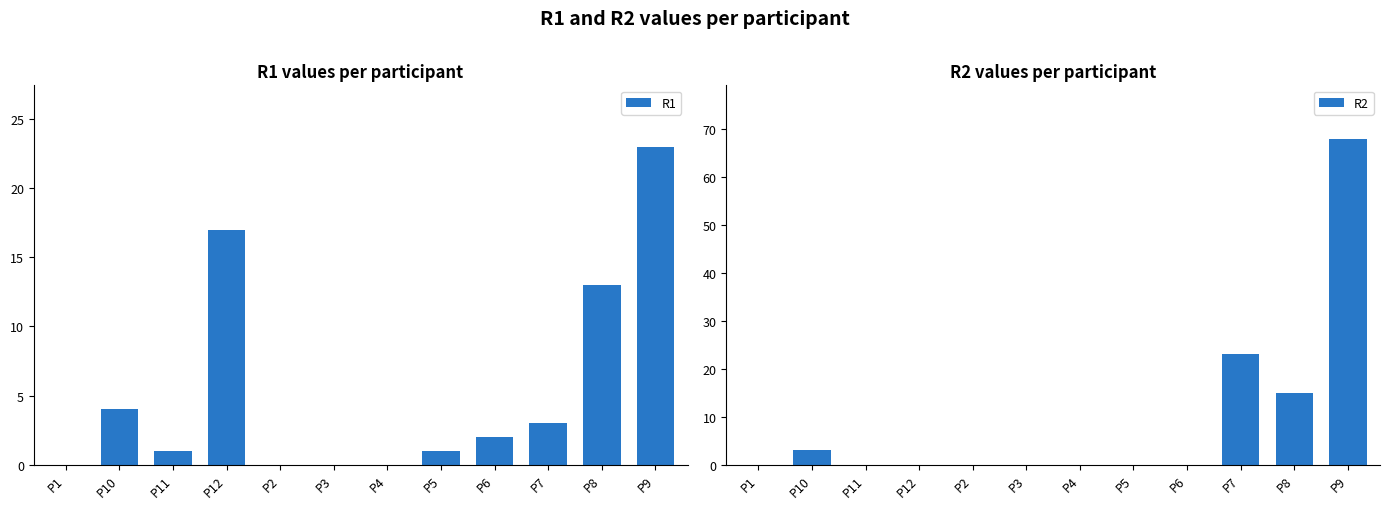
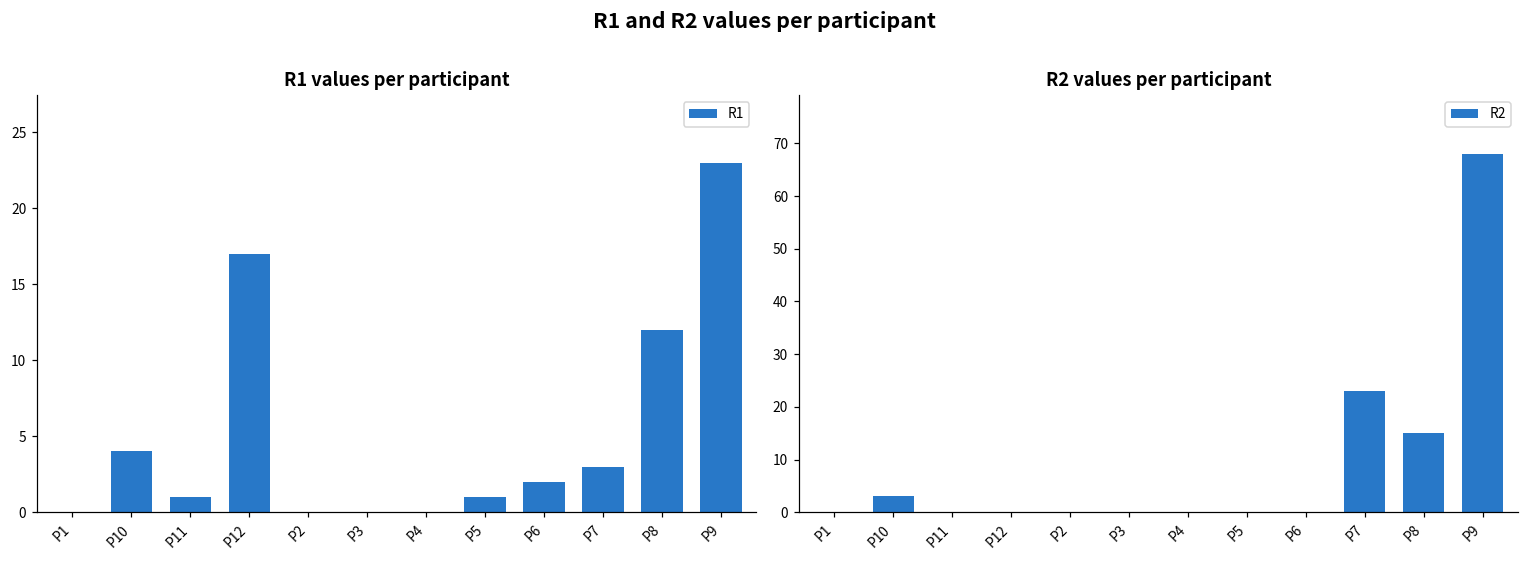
R1 values per participant, P8: 13 -> 12
